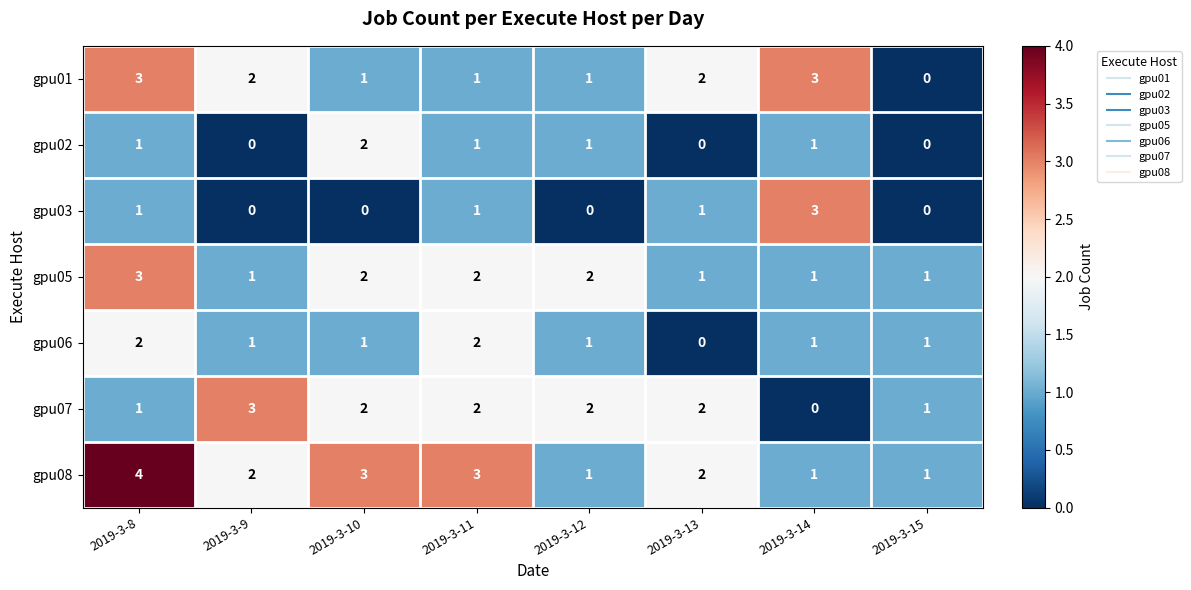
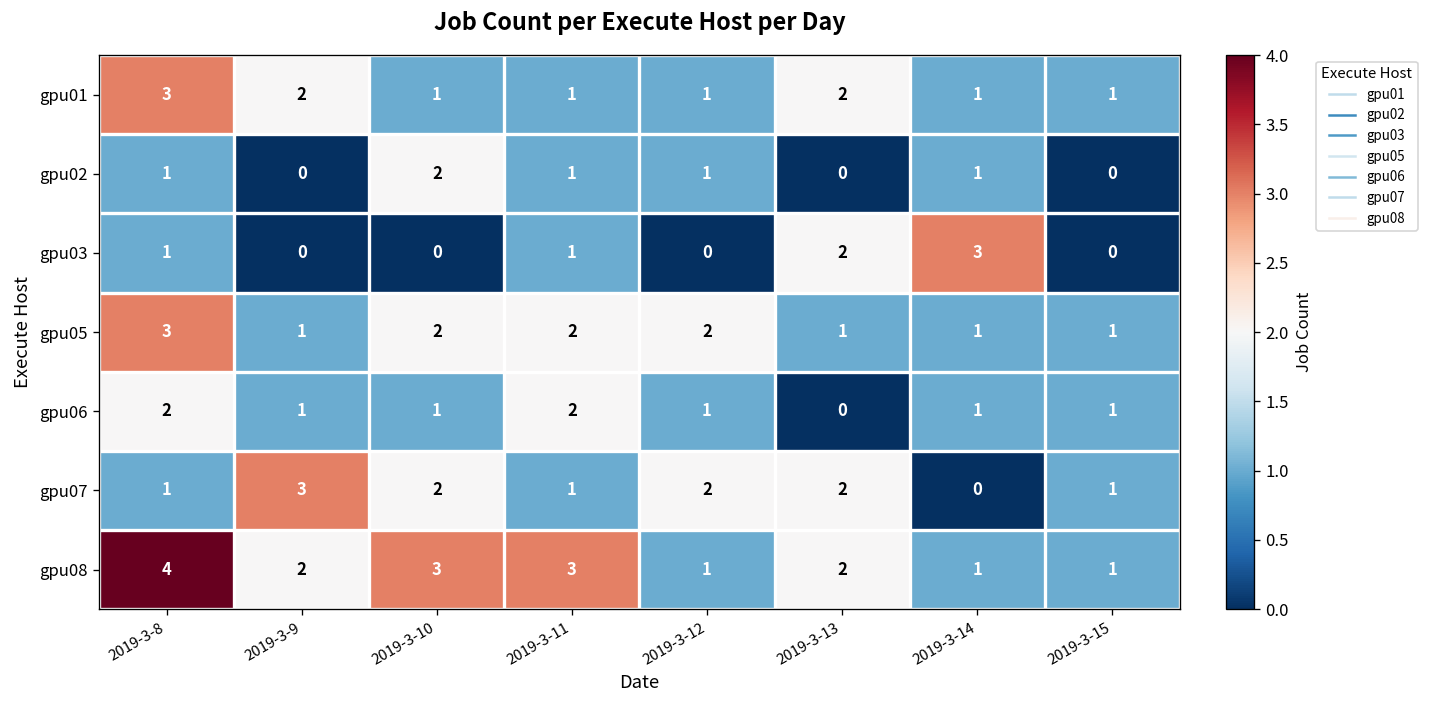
gpu01, 2019-3-14: 3 -> 1
gpu01, 2019-3-15: 0 -> 1
gpu03, 2019-3-13: 1 -> 2
gpu07, 2019-3-11: 2 -> 1
